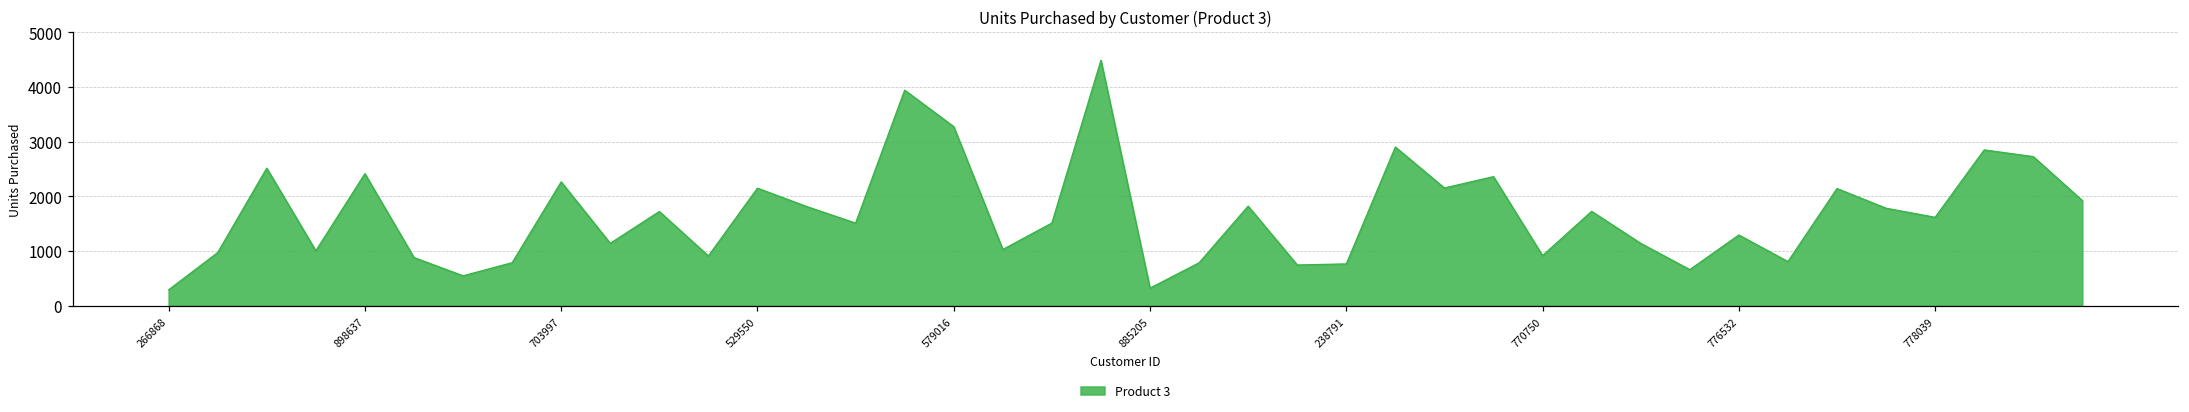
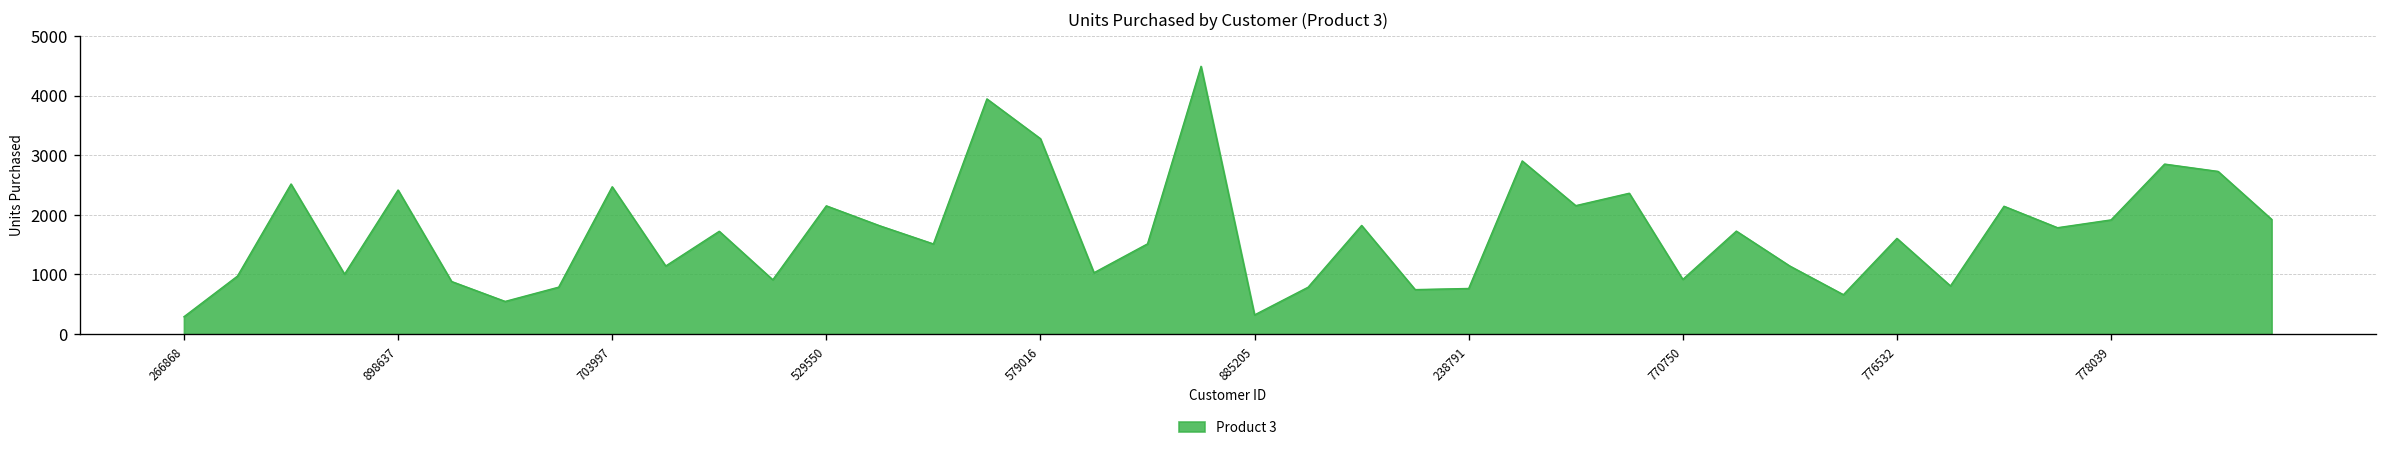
703997: 2300 -> 2500
776532: 1300 -> 1600
778039: 1600 -> 1900
